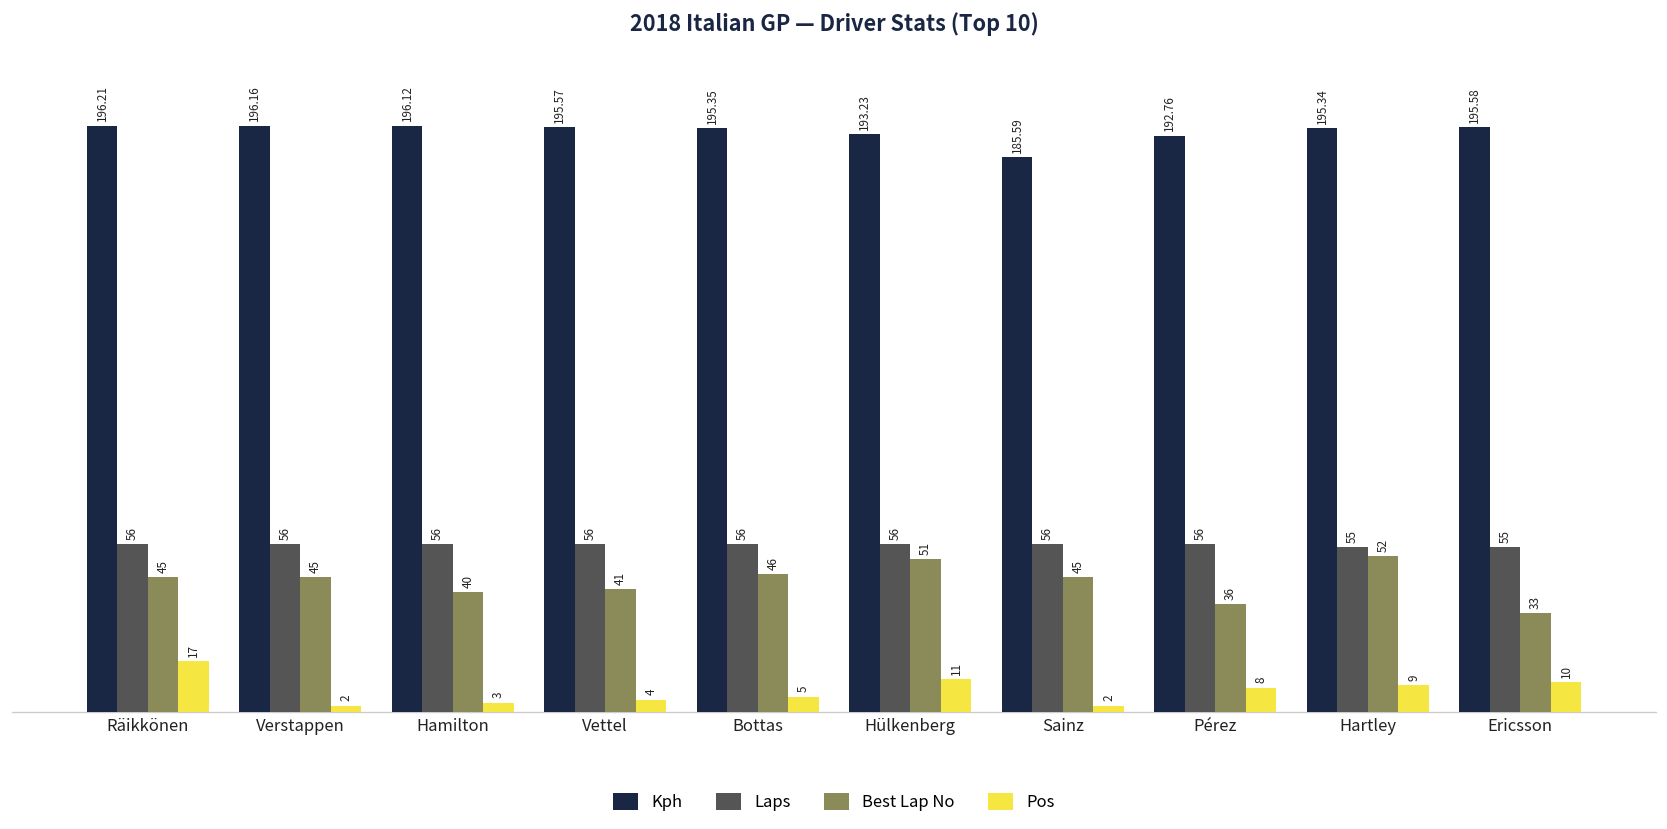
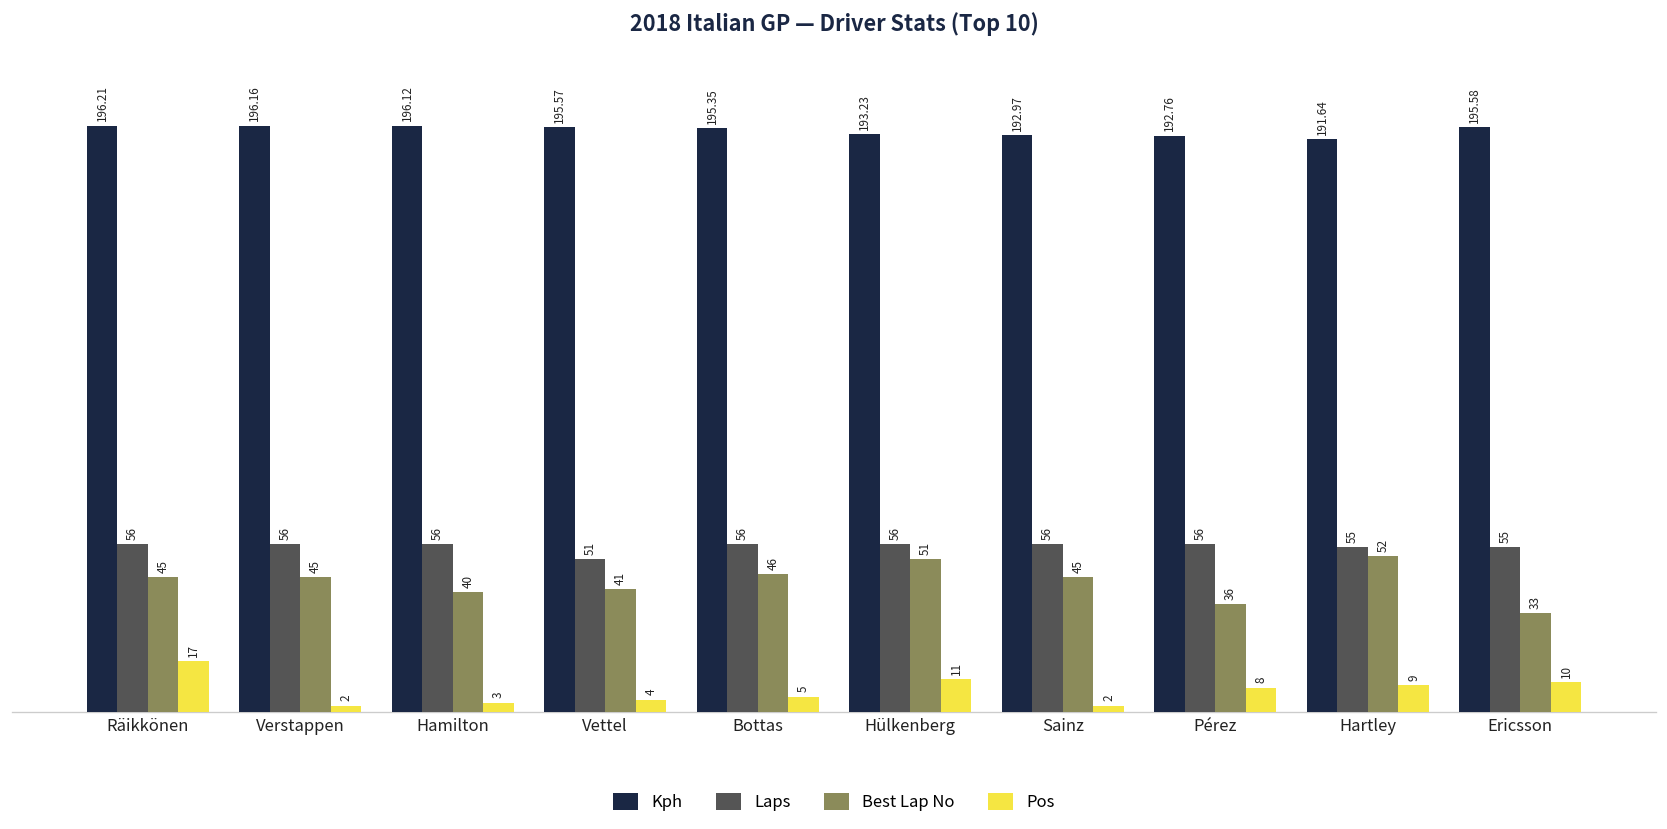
Laps, Vettel: 56 -> 51
Kph, Sainz: 185.59 -> 192.97
Kph, Hartley: 195.34 -> 191.64
